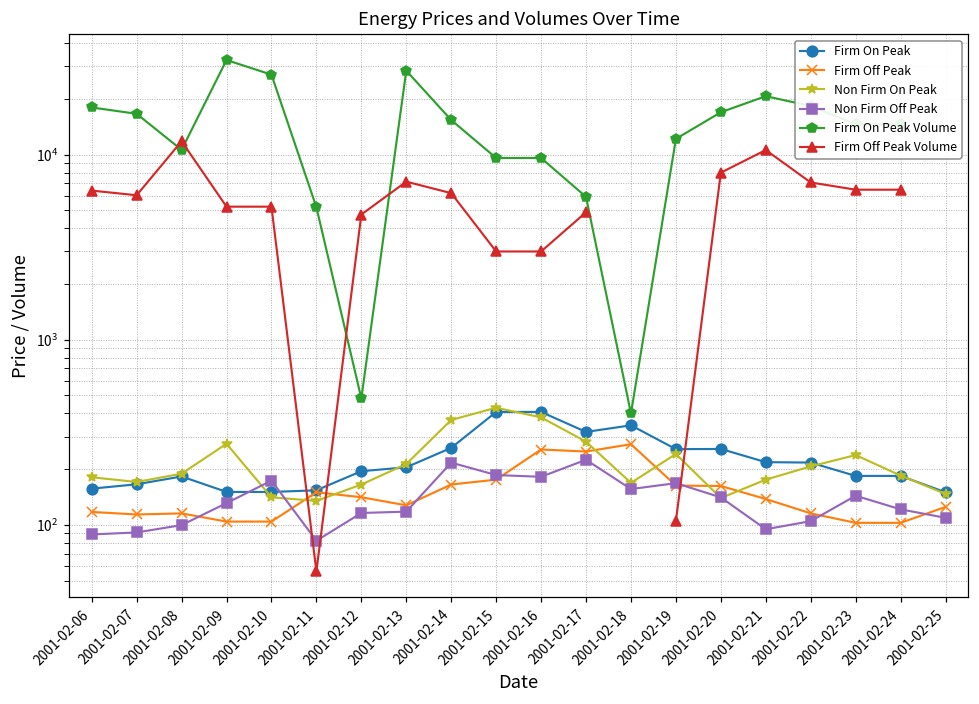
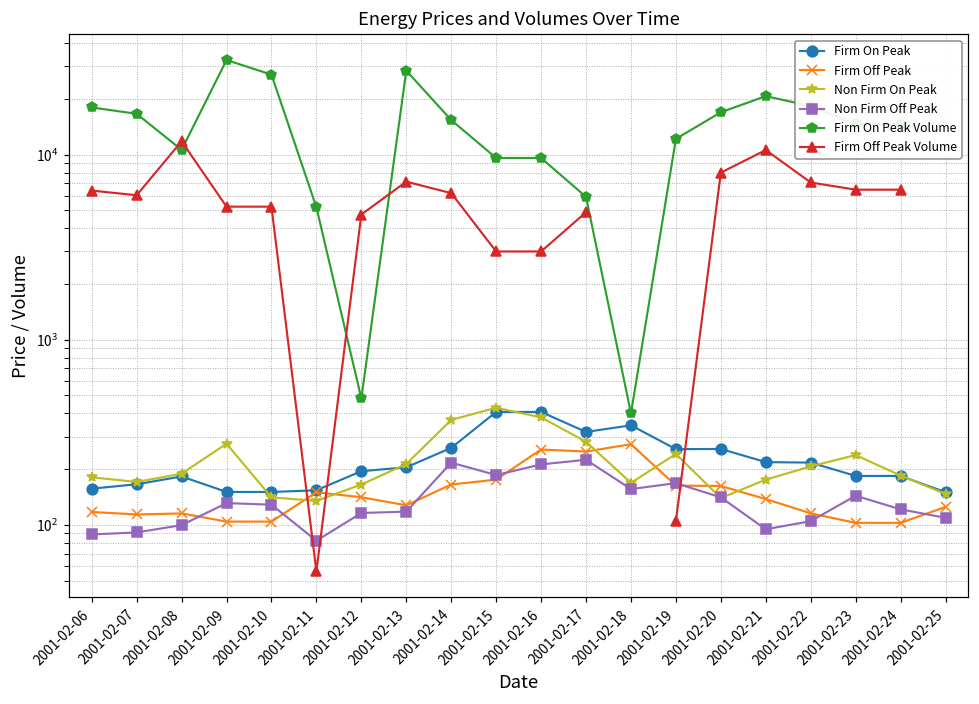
Non Firm Off Peak, 2001-02-10: 170 -> 130
Non Firm Off Peak, 2001-02-16: 180 -> 210
